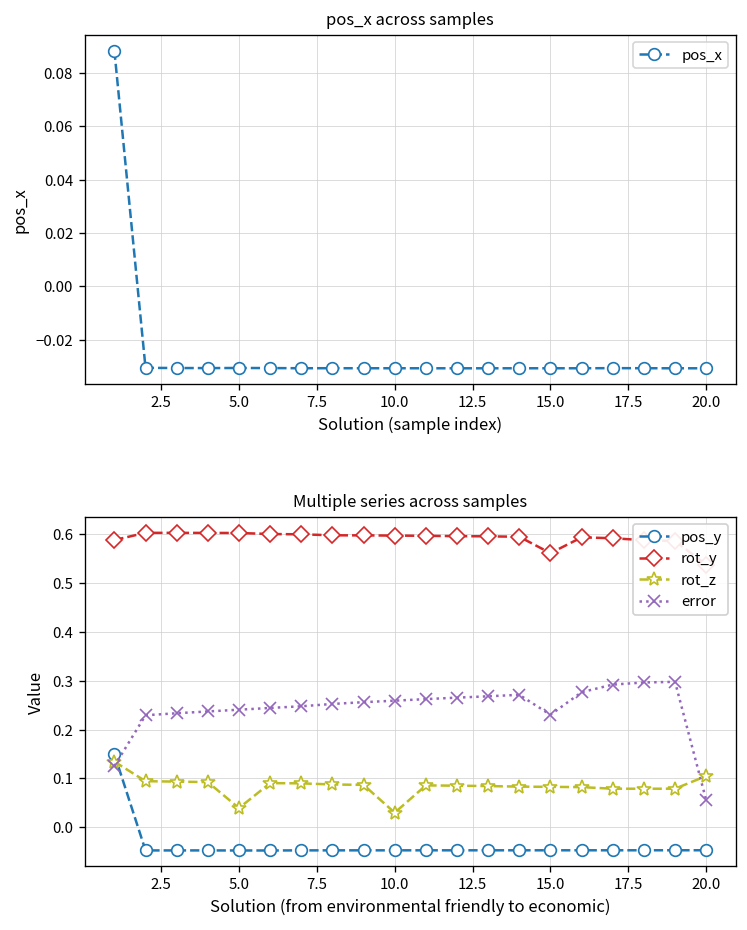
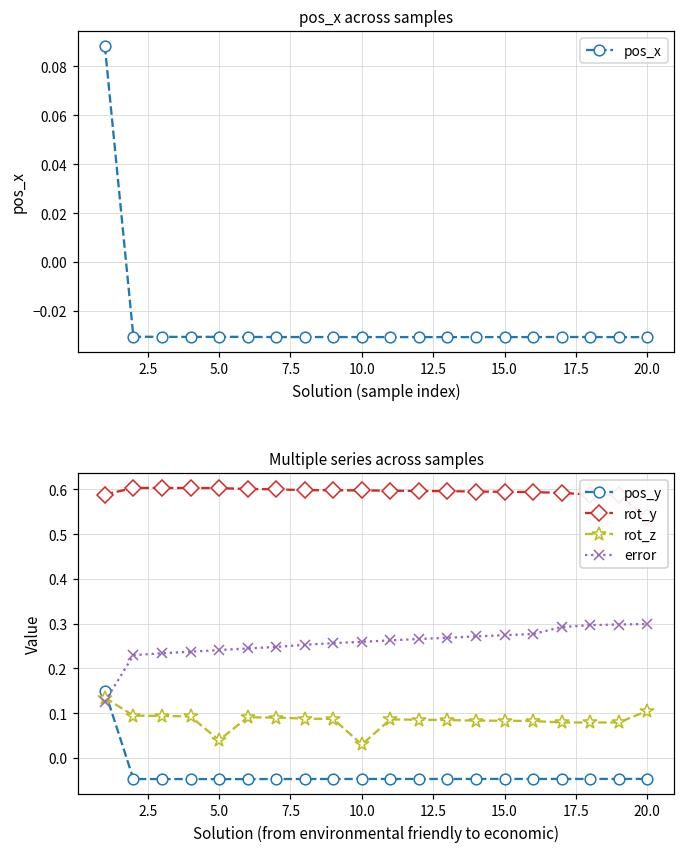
Multiple series across samples, rot_y, 15.0: 0.56 -> 0.59
Multiple series across samples, error, 15.0: 0.23 -> 0.27
Multiple series across samples, error, 20.0: 0.06 -> 0.30
